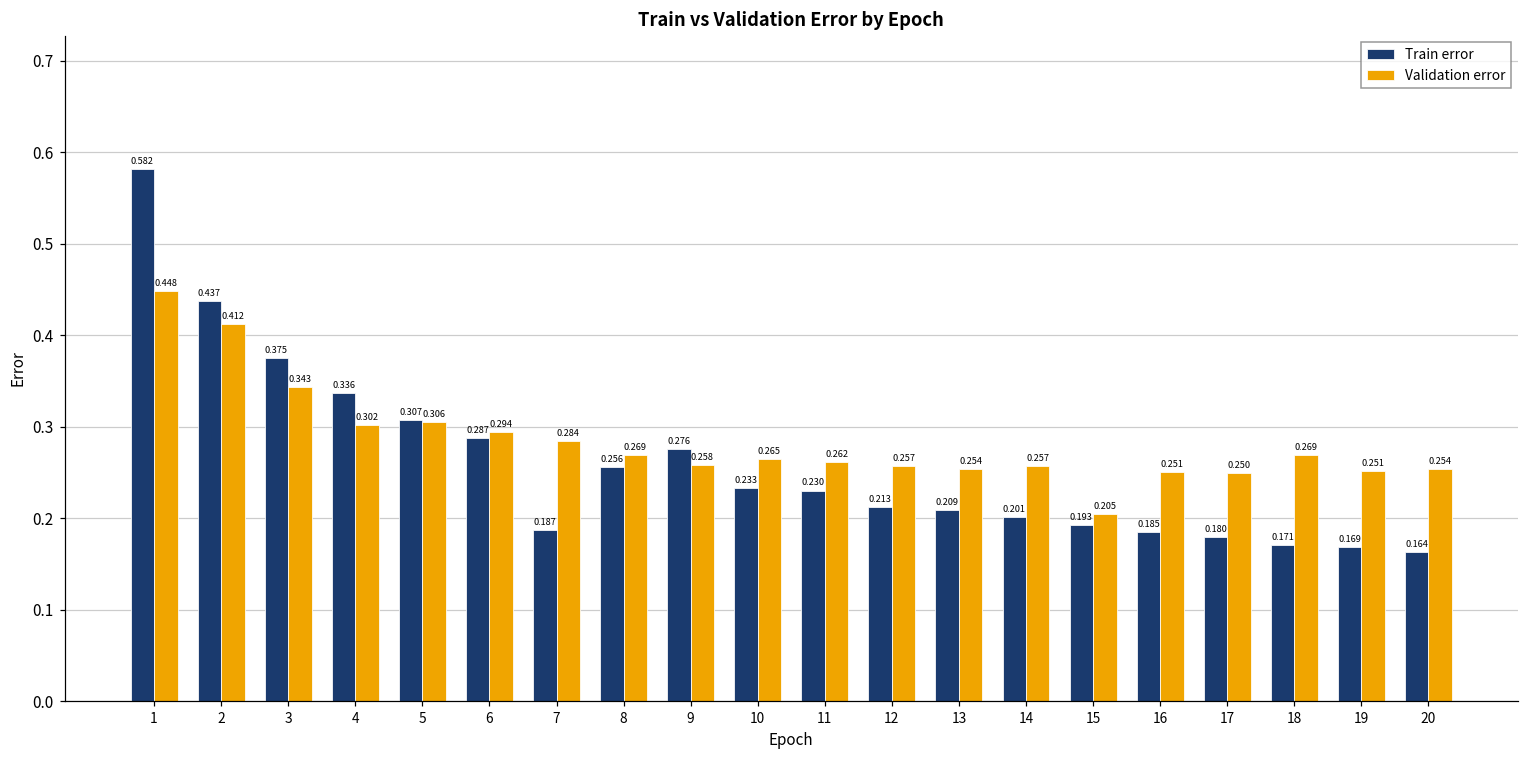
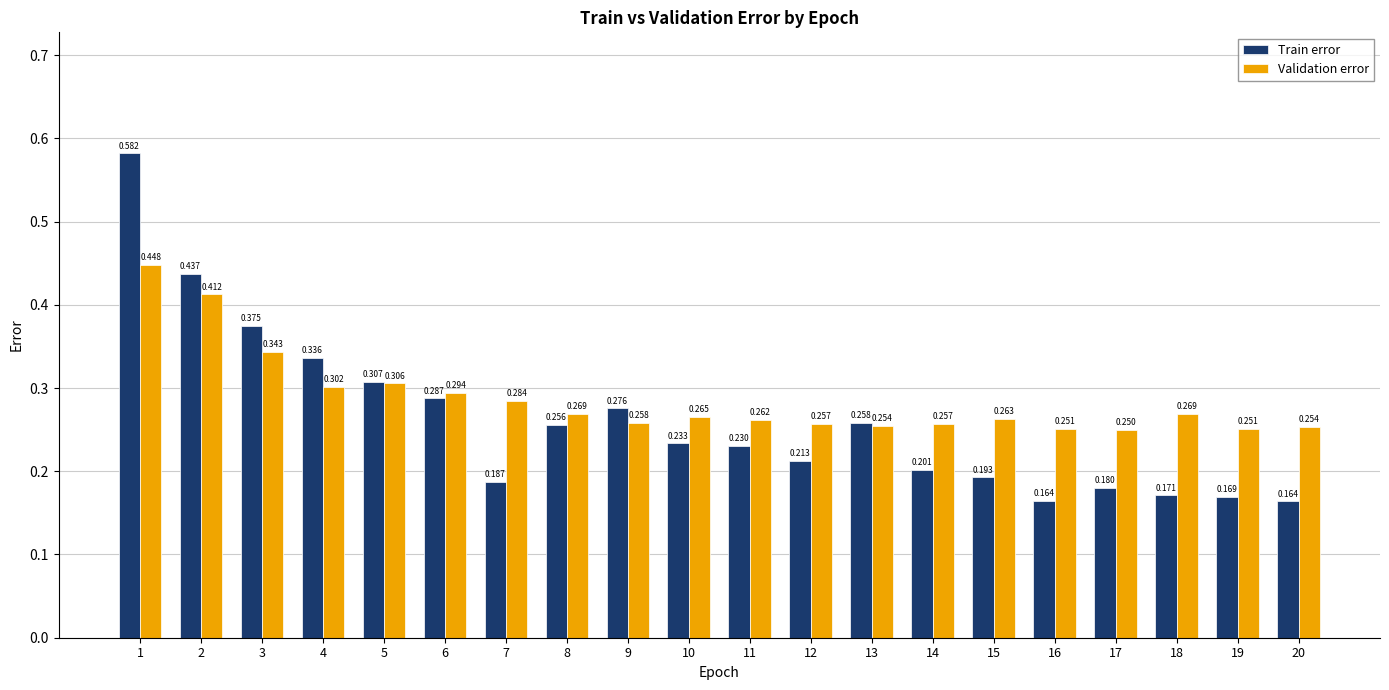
Train error, 13: 0.209 -> 0.258
Validation error, 15: 0.205 -> 0.263
Train error, 16: 0.185 -> 0.164
